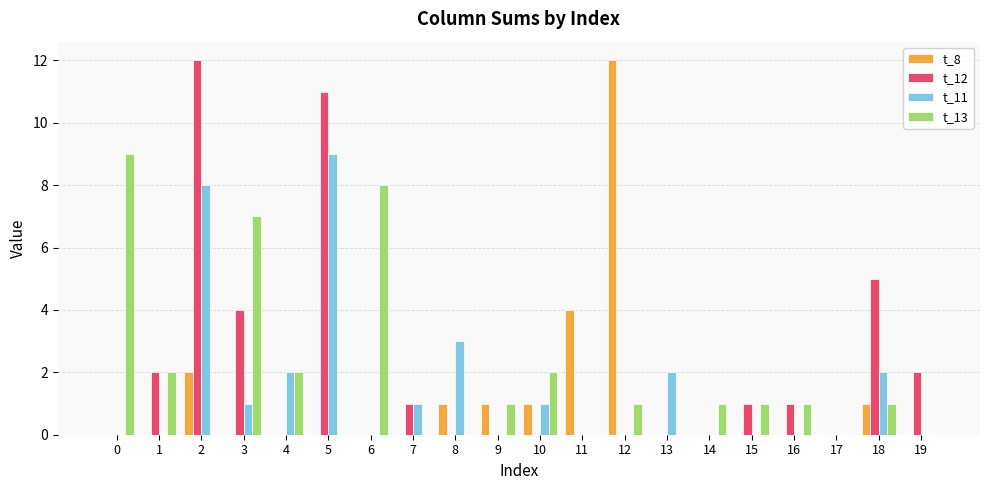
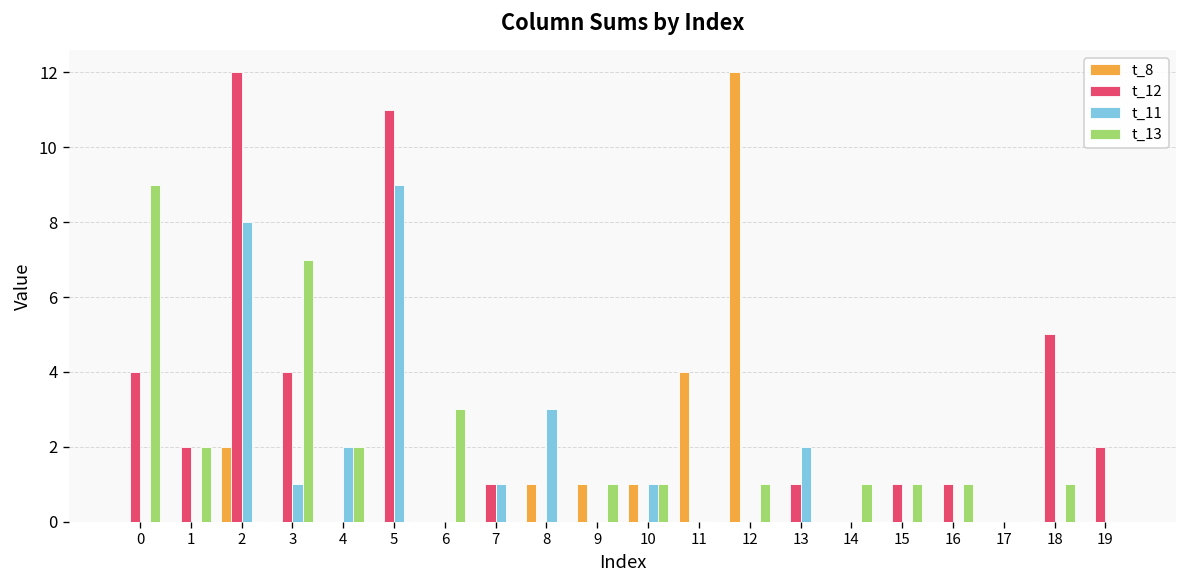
t_12, 0: 0 -> 4
t_13, 6: 8 -> 3
t_13, 10: 2 -> 1
t_12, 13: 0 -> 1
t_8, 18: 1 -> 0
t_11, 18: 2 -> 0
